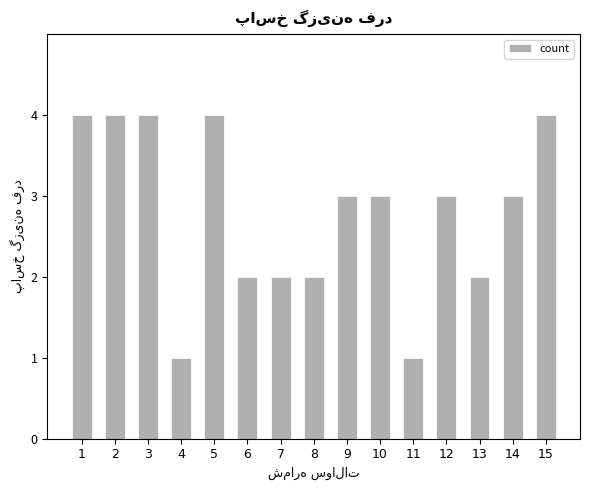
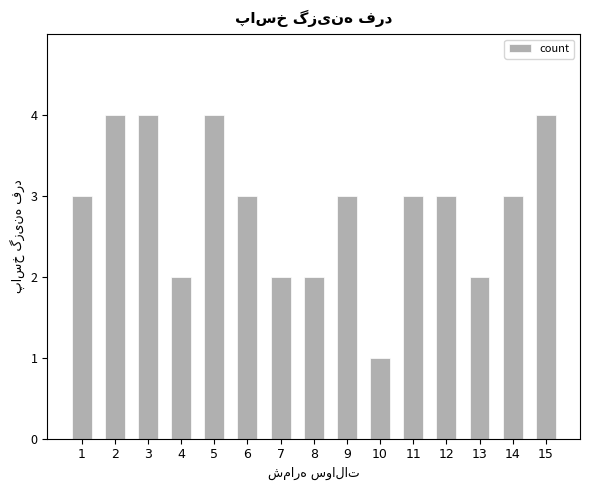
1: 4 -> 3
4: 1 -> 2
6: 2 -> 3
10: 3 -> 1
11: 1 -> 3
